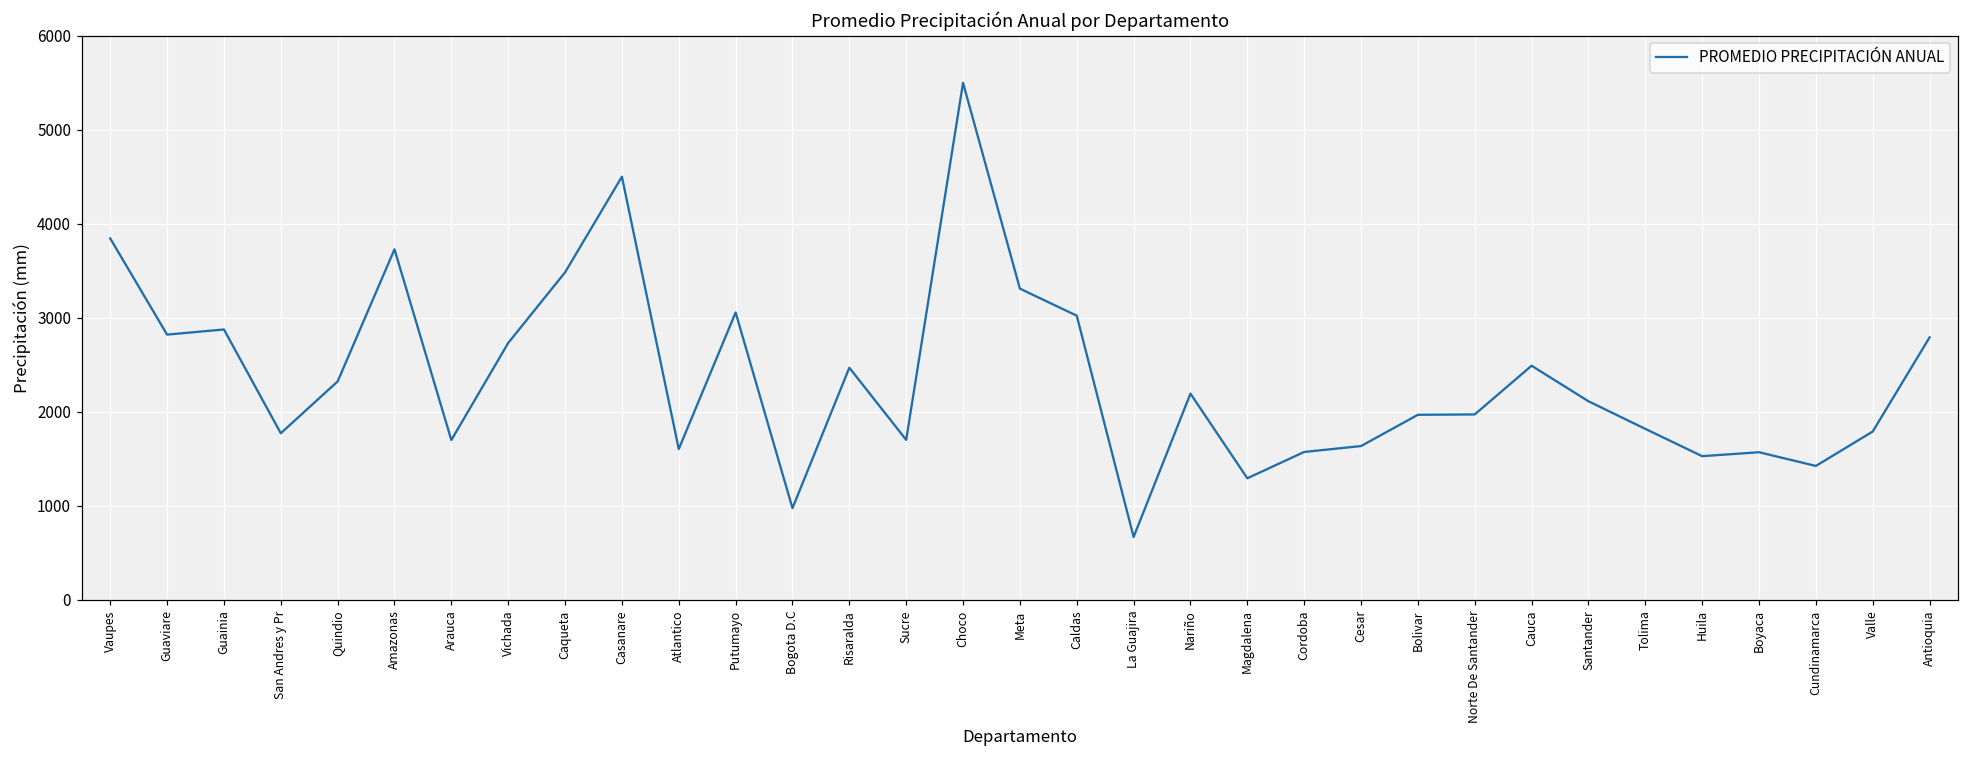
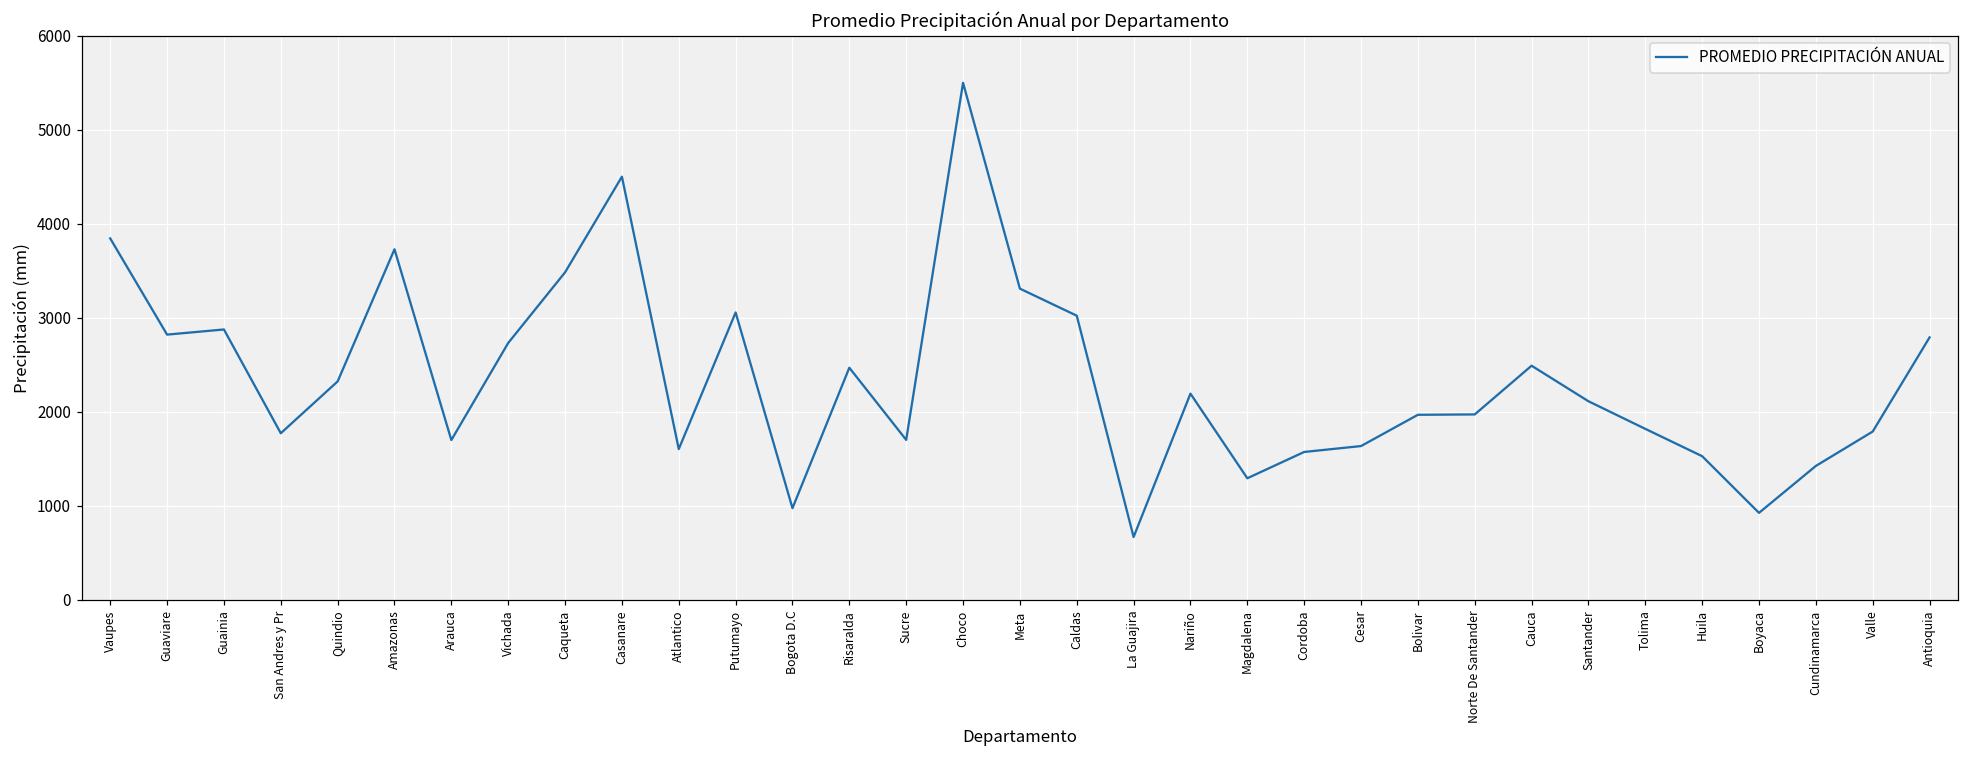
Boyaca: 1600 -> 900
